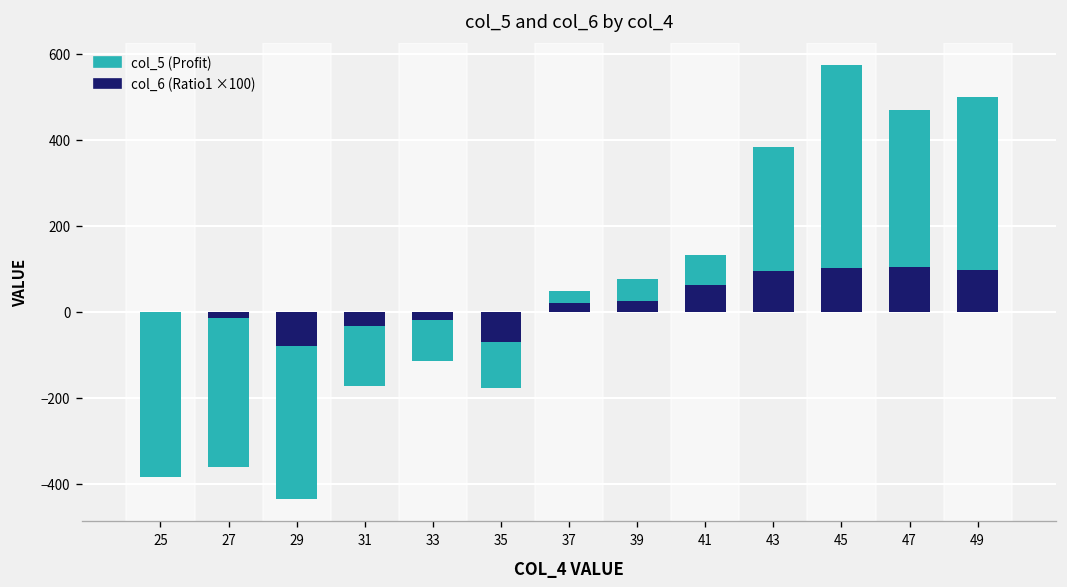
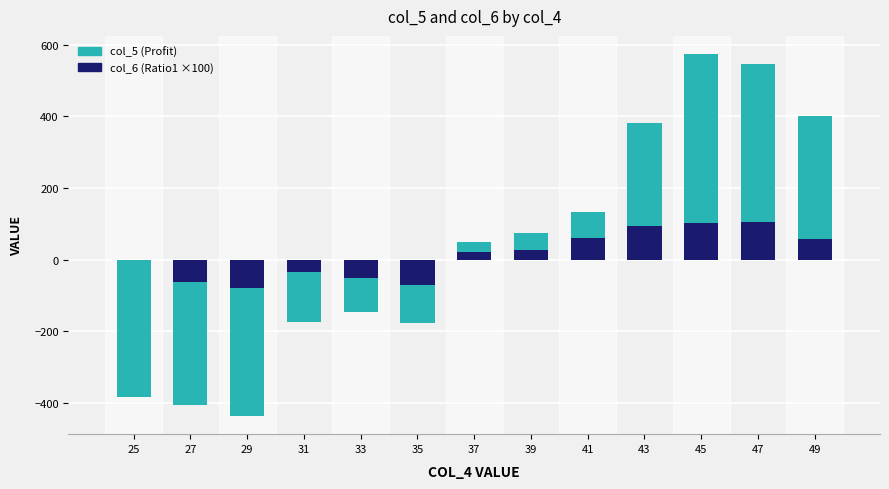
col_6 (Ratio1 ×100), 27: -20 -> -60
col_6 (Ratio1 ×100), 33: -20 -> -50
col_5 (Profit), 47: 370 -> 440
col_6 (Ratio1 ×100), 49: 100 -> 60
col_5 (Profit), 49: 400 -> 340
